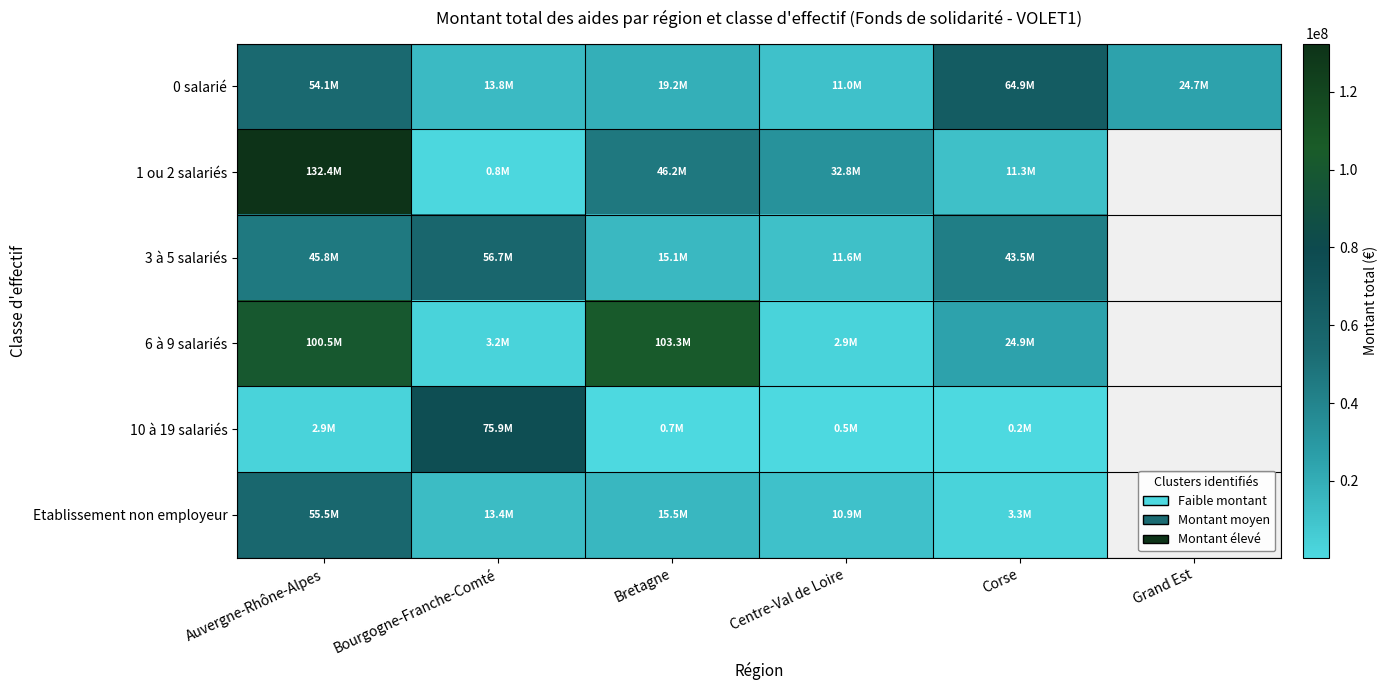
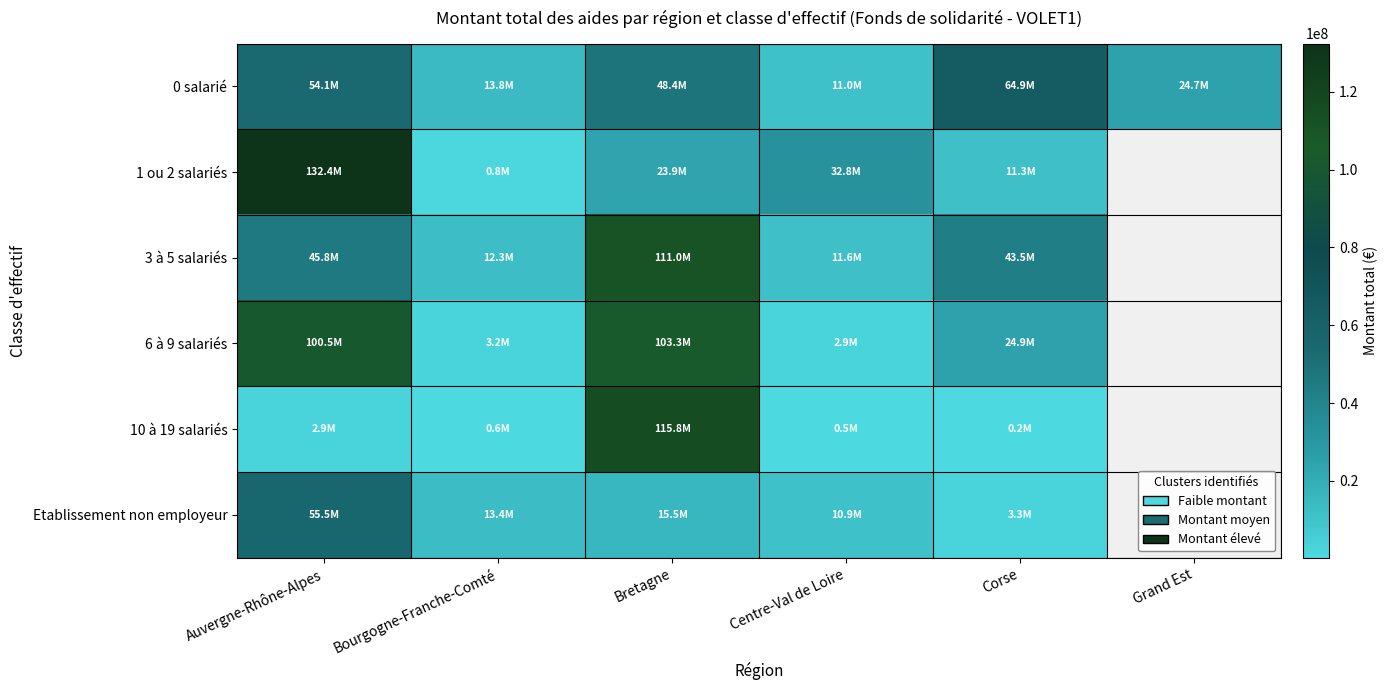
0 salarié, Bretagne: 19.2M -> 48.4M
1 ou 2 salariés, Bretagne: 46.2M -> 23.9M
3 à 5 salariés, Bourgogne-Franche-Comté: 56.7M -> 12.3M
3 à 5 salariés, Bretagne: 15.1M -> 111.0M
10 à 19 salariés, Bourgogne-Franche-Comté: 75.9M -> 0.6M
10 à 19 salariés, Bretagne: 0.7M -> 115.8M
